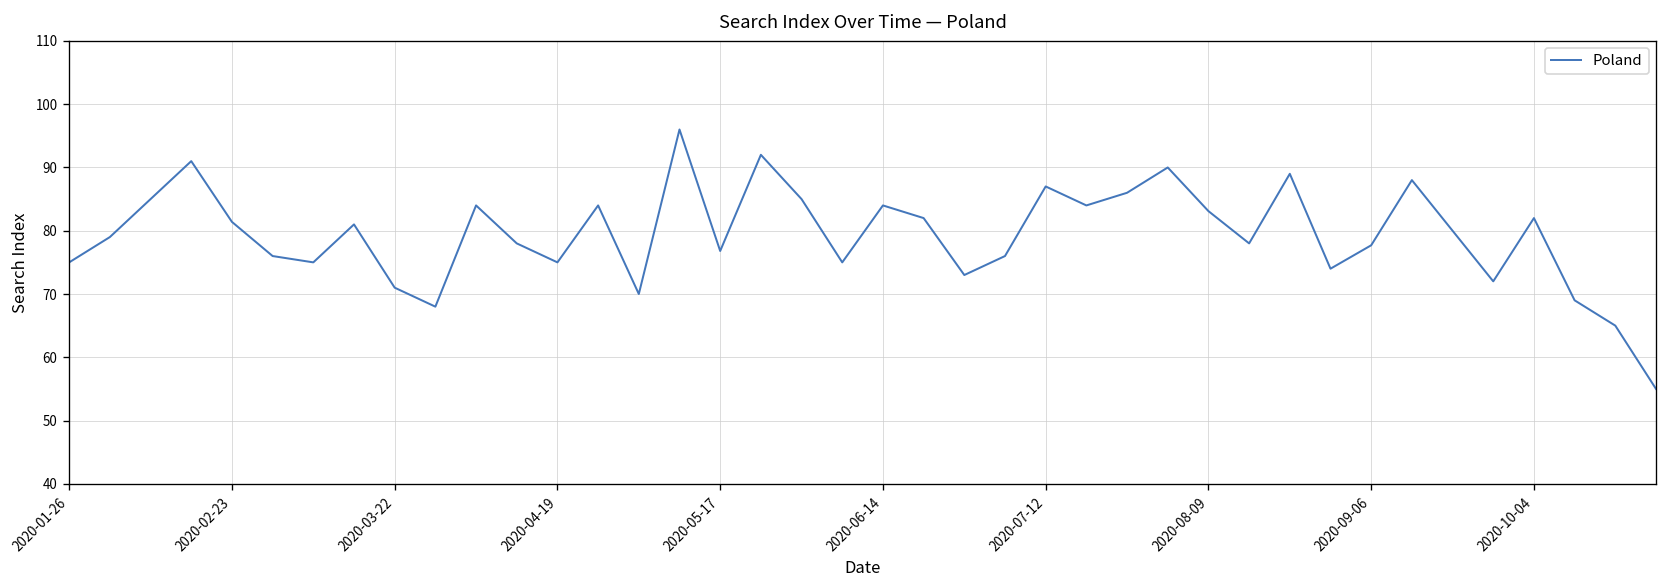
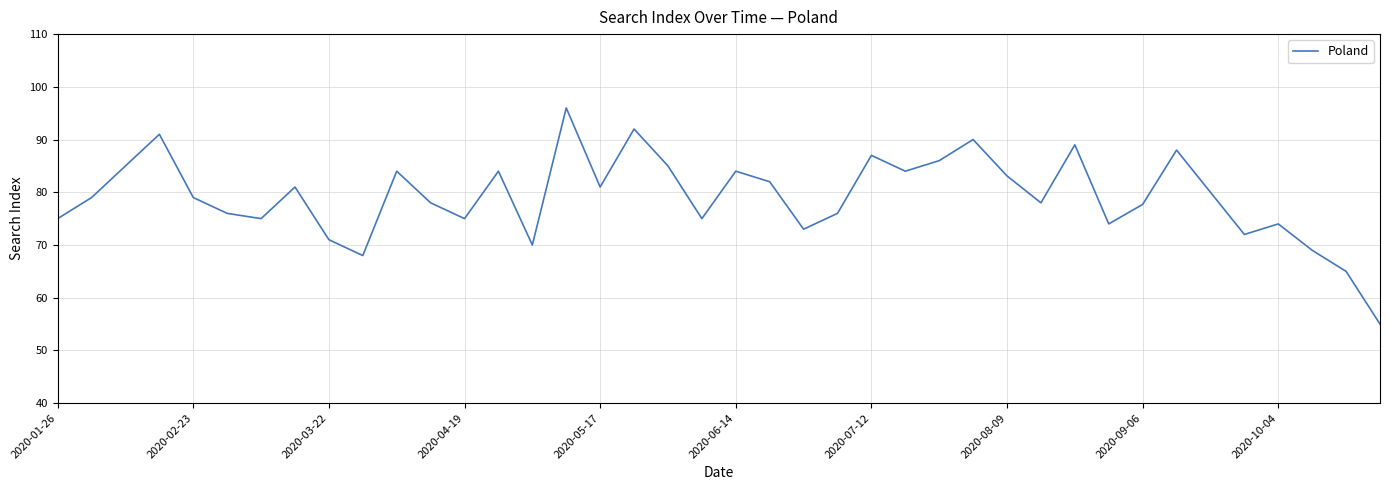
2020-02-23: 81 -> 79
2020-05-17: 77 -> 81
2020-10-04: 82 -> 74
